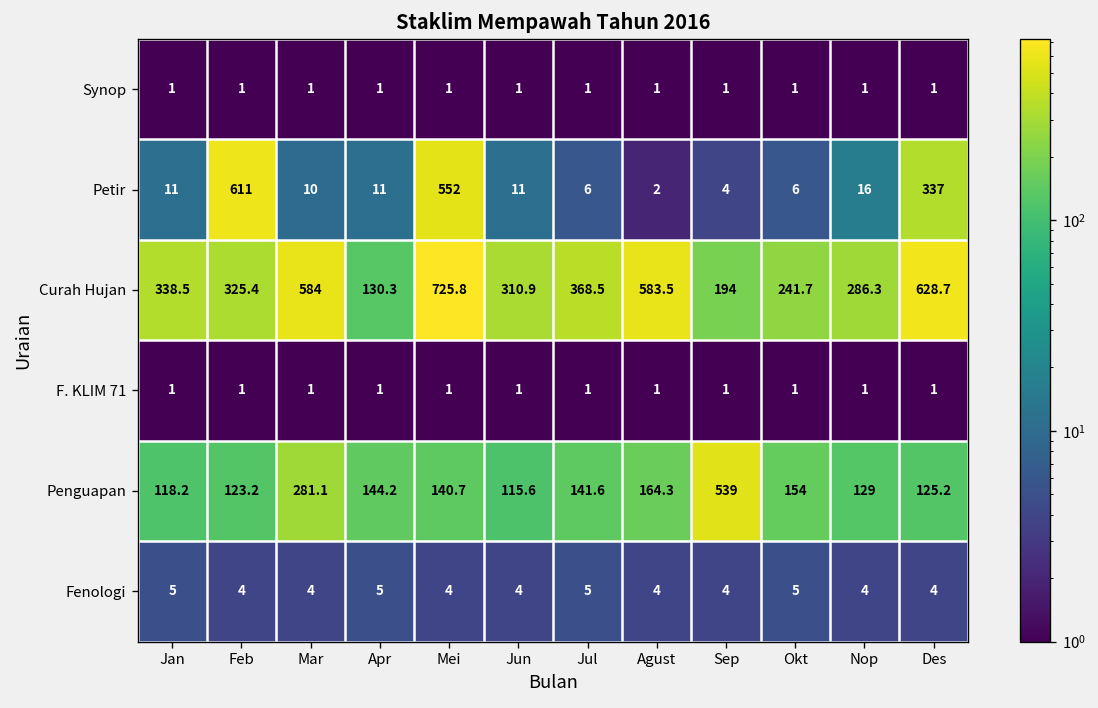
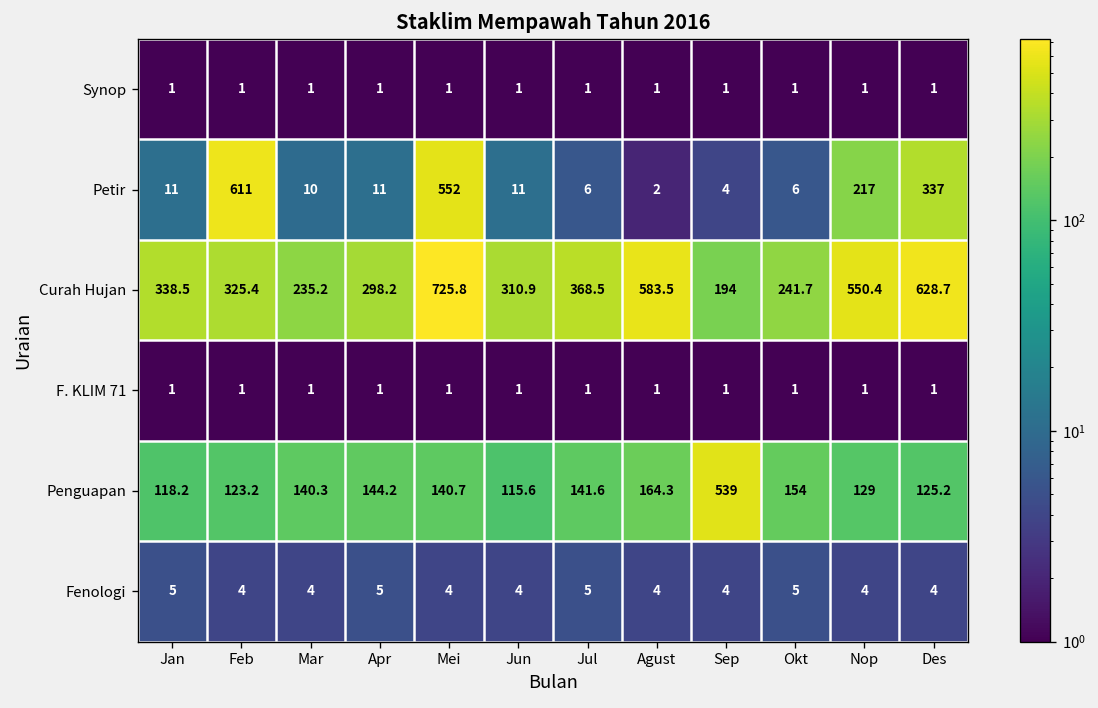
Petir, Nop: 16 -> 217
Curah Hujan, Mar: 584 -> 235.2
Curah Hujan, Apr: 130.3 -> 298.2
Curah Hujan, Nop: 286.3 -> 550.4
Penguapan, Mar: 281.1 -> 140.3
